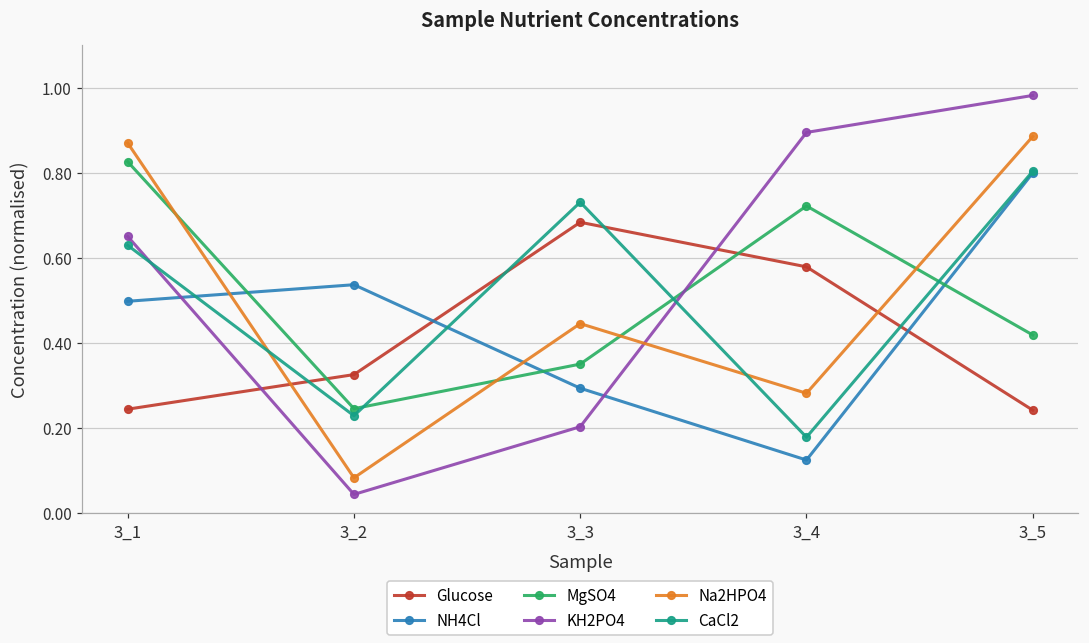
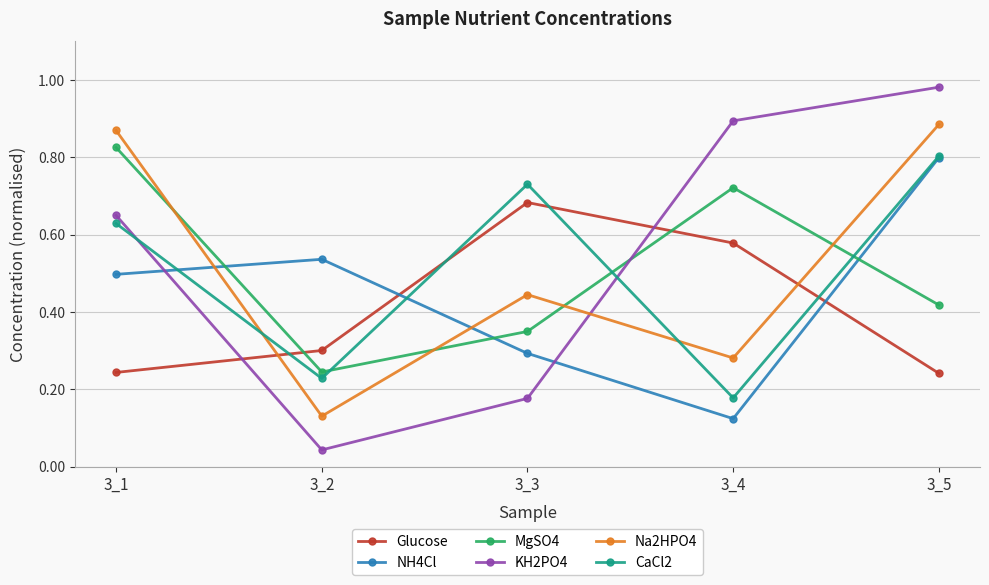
Glucose, 3_2: 0.33 -> 0.30
Na2HPO4, 3_2: 0.08 -> 0.13
KH2PO4, 3_3: 0.20 -> 0.18
